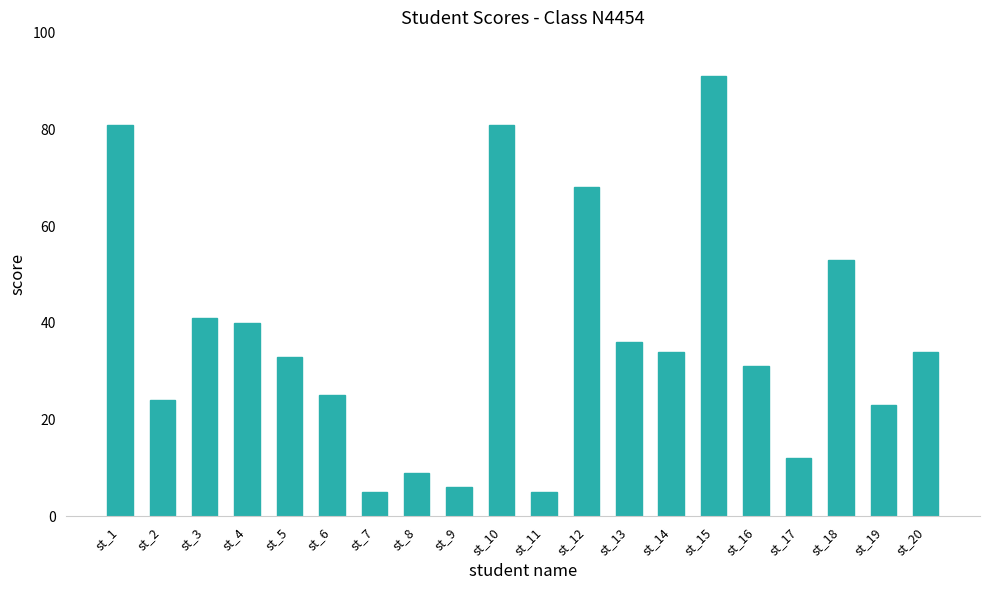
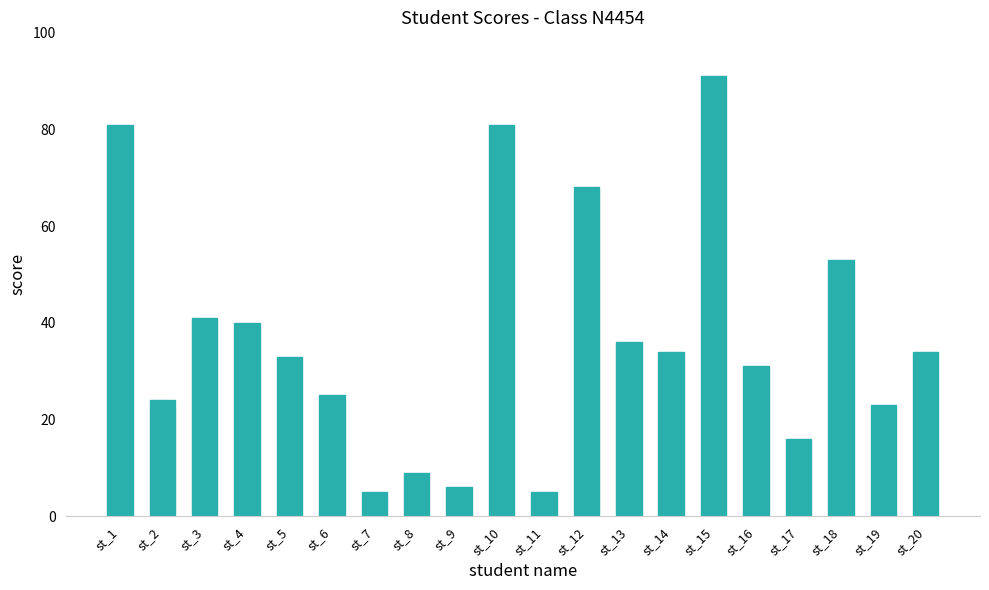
st_17: 12 -> 16
